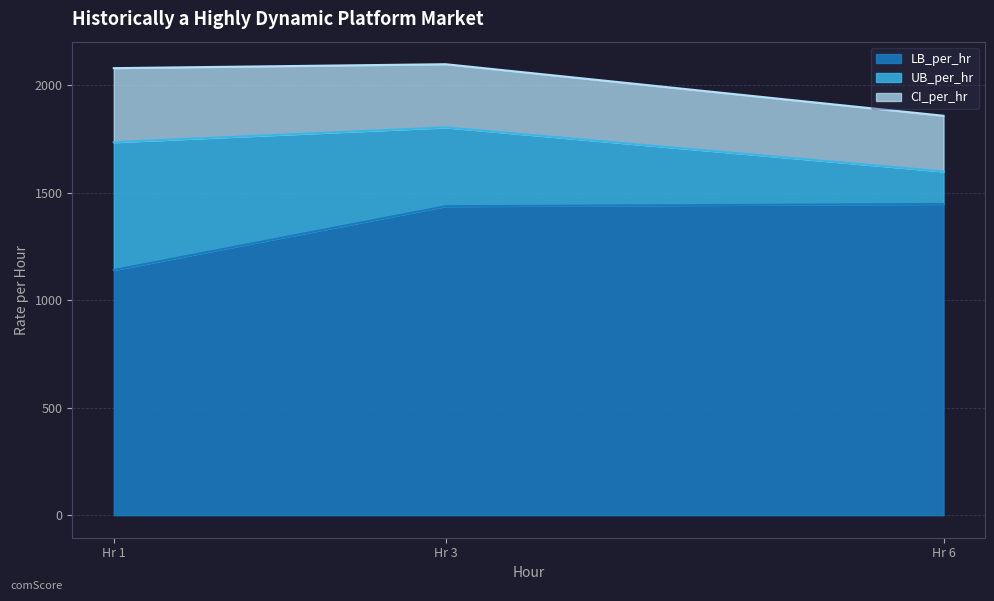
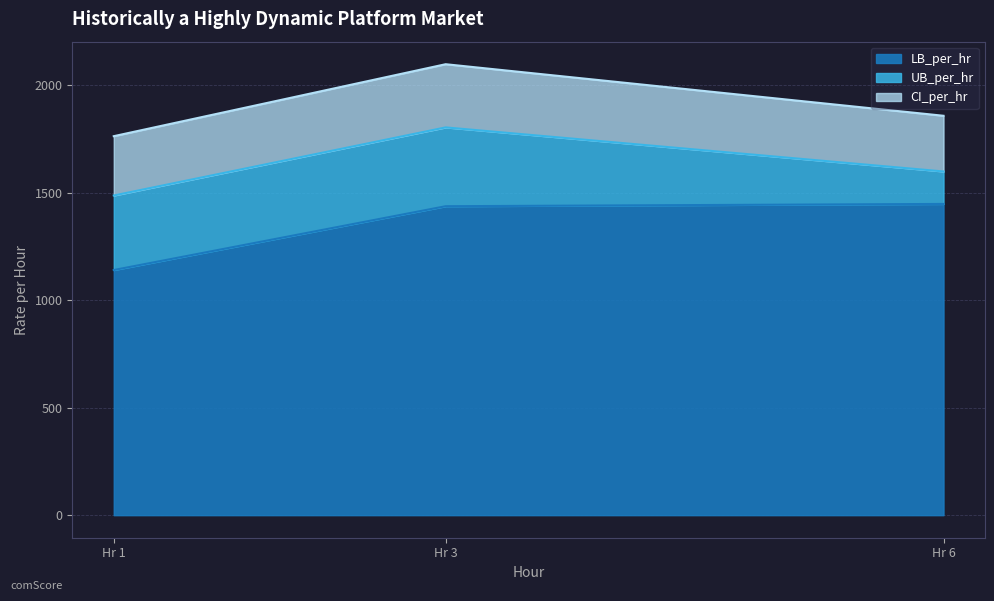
UB_per_hr, Hr 1: 1740 -> 1490
CI_per_hr, Hr 1: 340 -> 280
